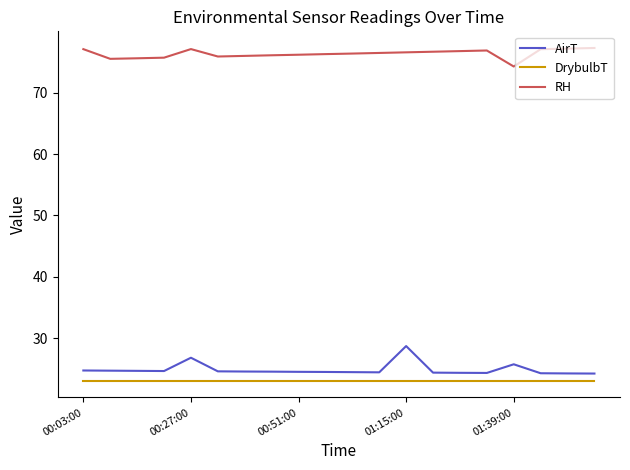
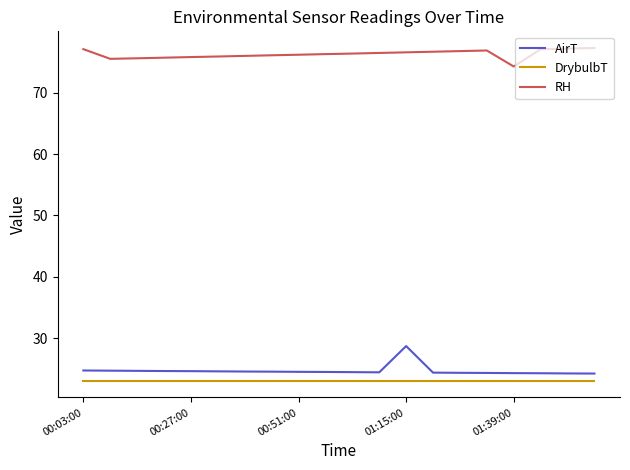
AirT, 00:27:00: 27 -> 25
RH, 00:27:00: 77 -> 76
AirT, 01:39:00: 26 -> 24
